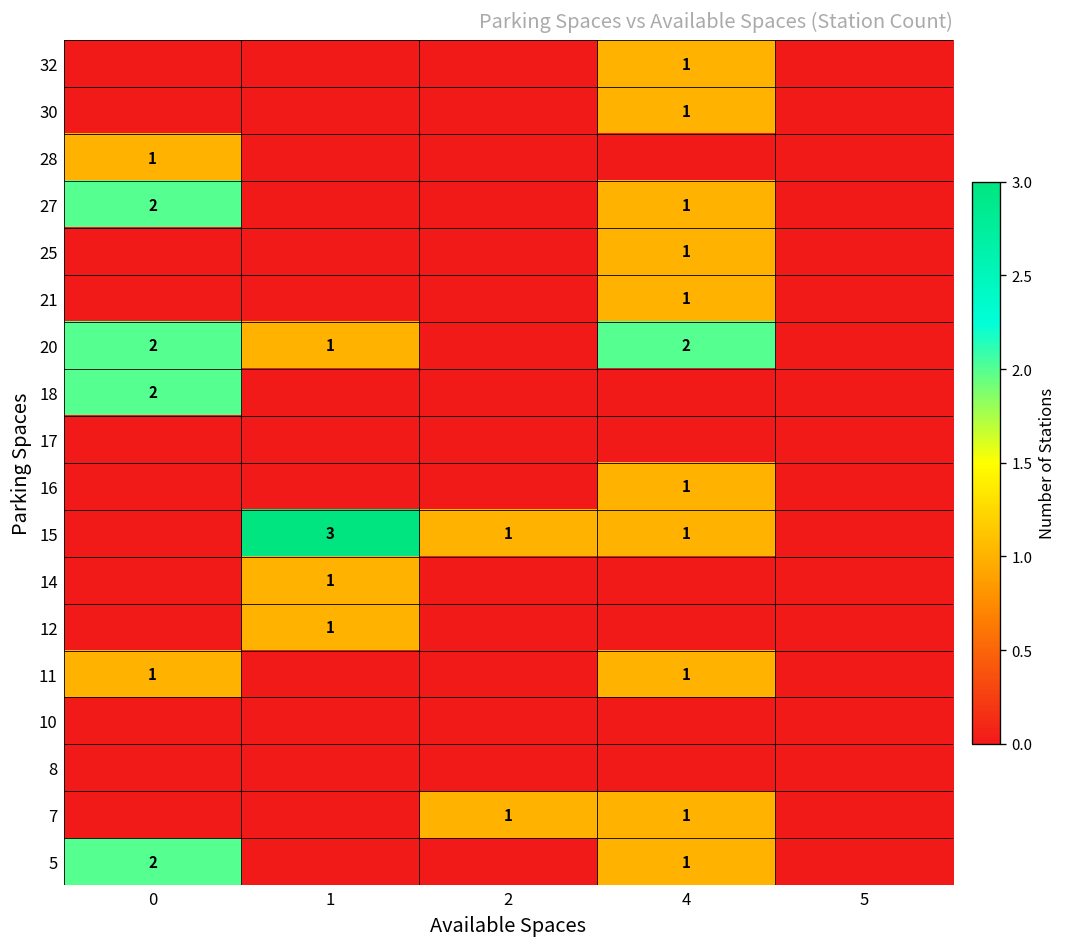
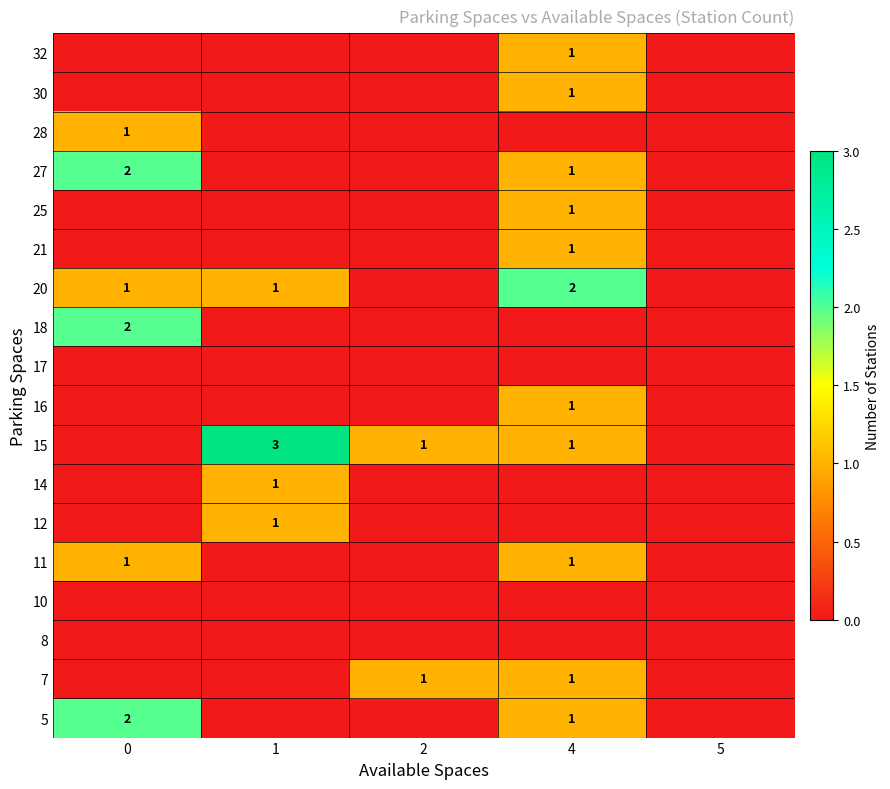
20, 0: 2 -> 1
